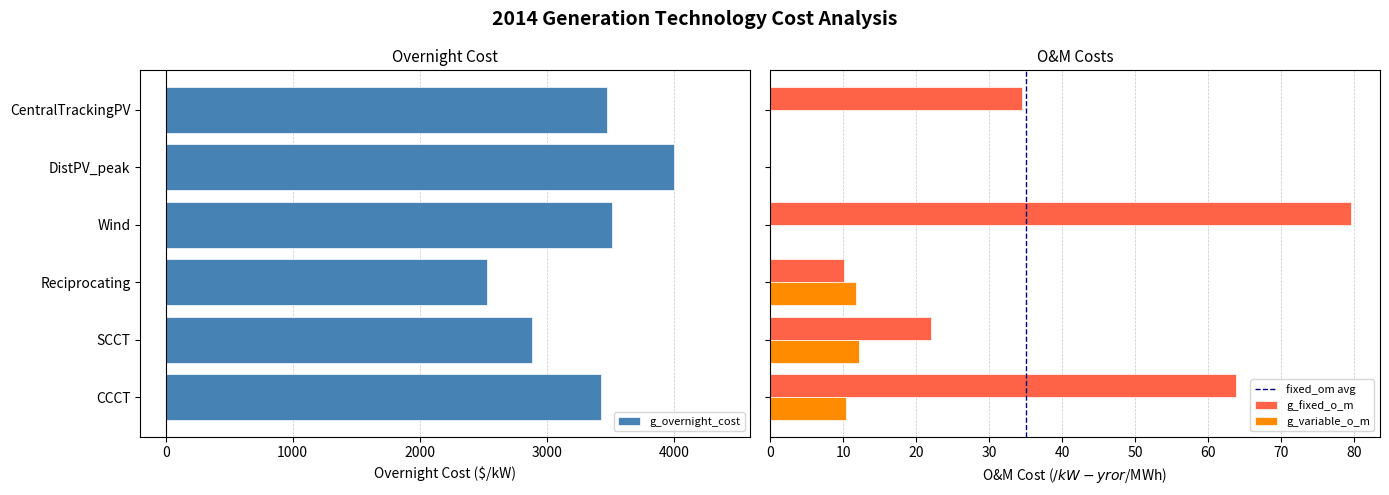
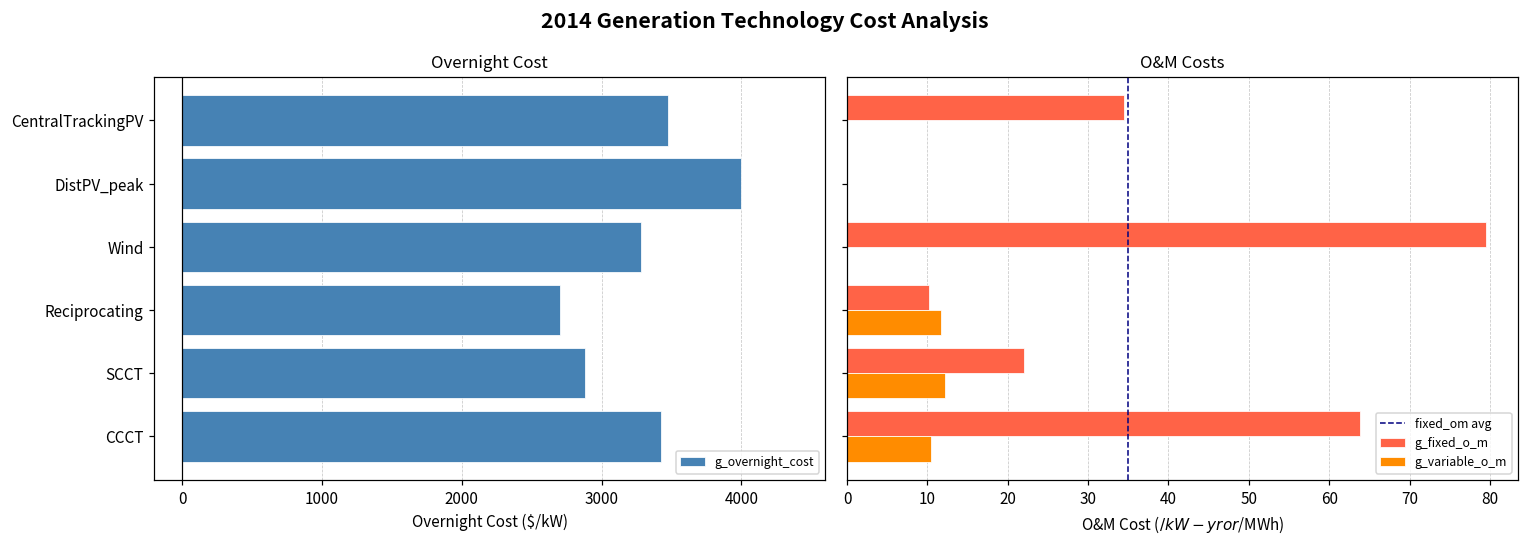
Overnight Cost, Wind: 3510 -> 3290
Overnight Cost, Reciprocating: 2530 -> 2700
